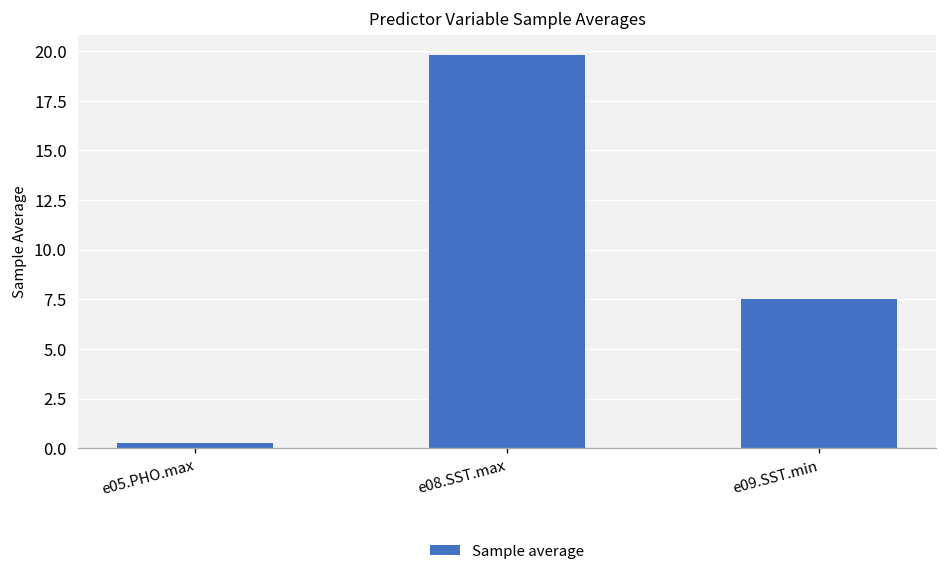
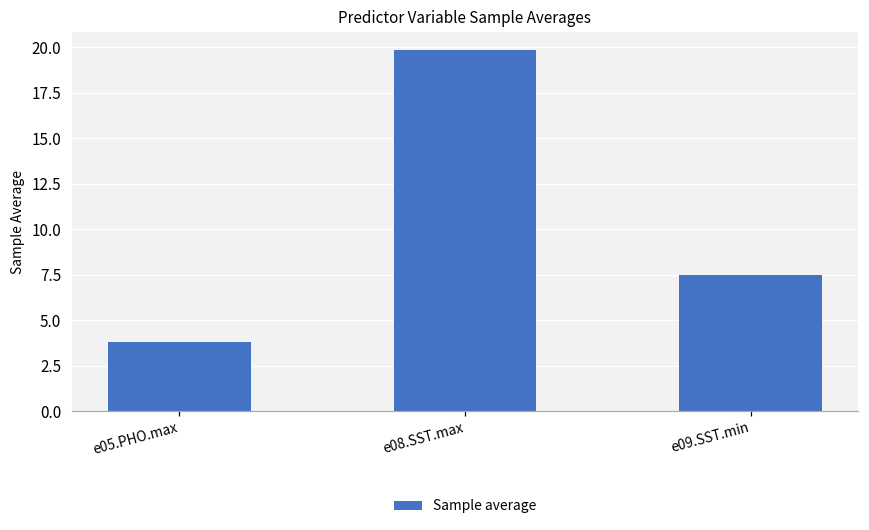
e05.PHO.max: 0.3 -> 3.8
